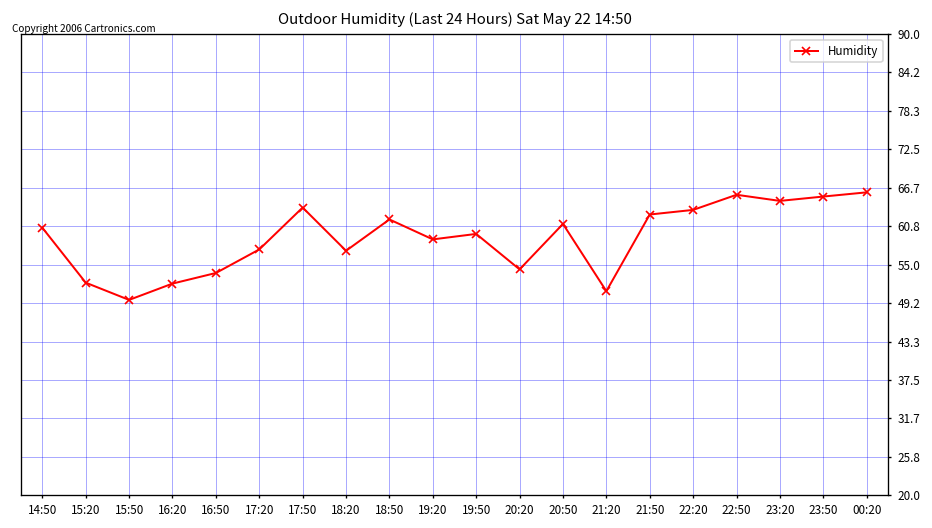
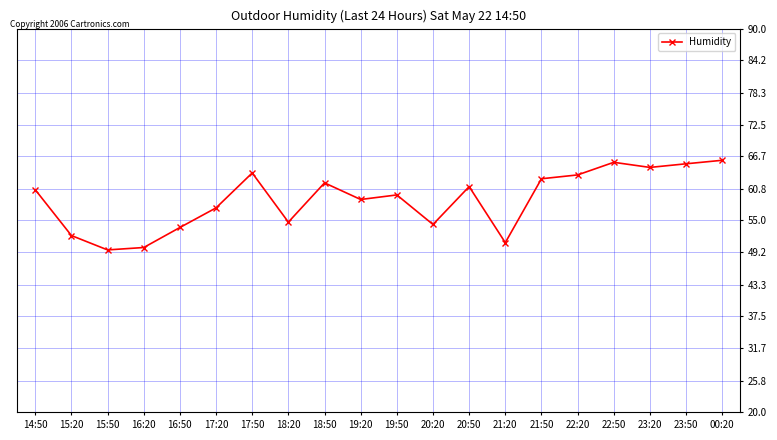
16:20: 52 -> 50
18:20: 57 -> 55
